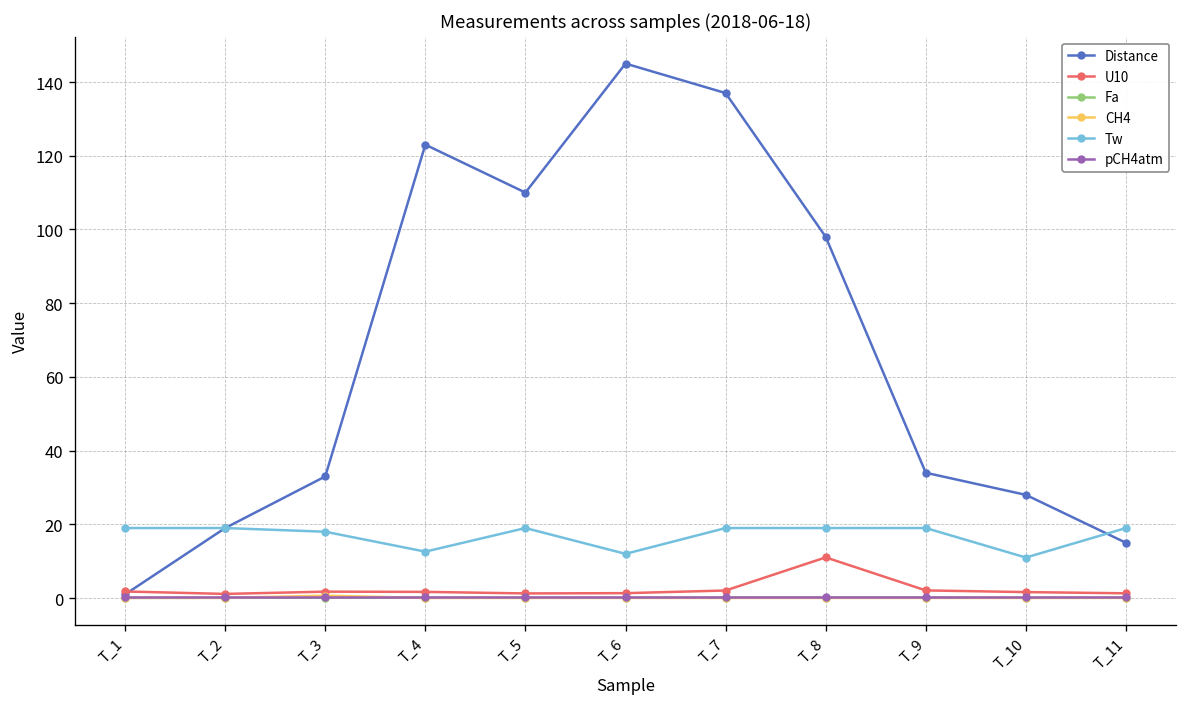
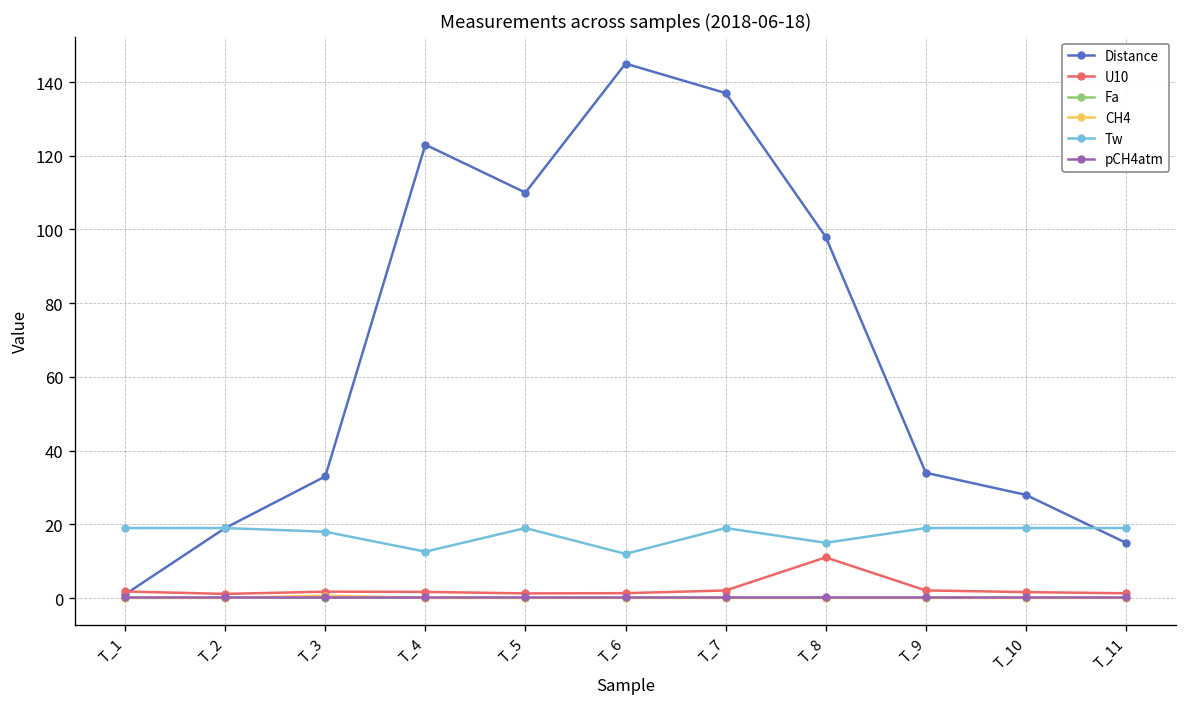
Tw, T_8: 19 -> 15
Tw, T_10: 11 -> 19
